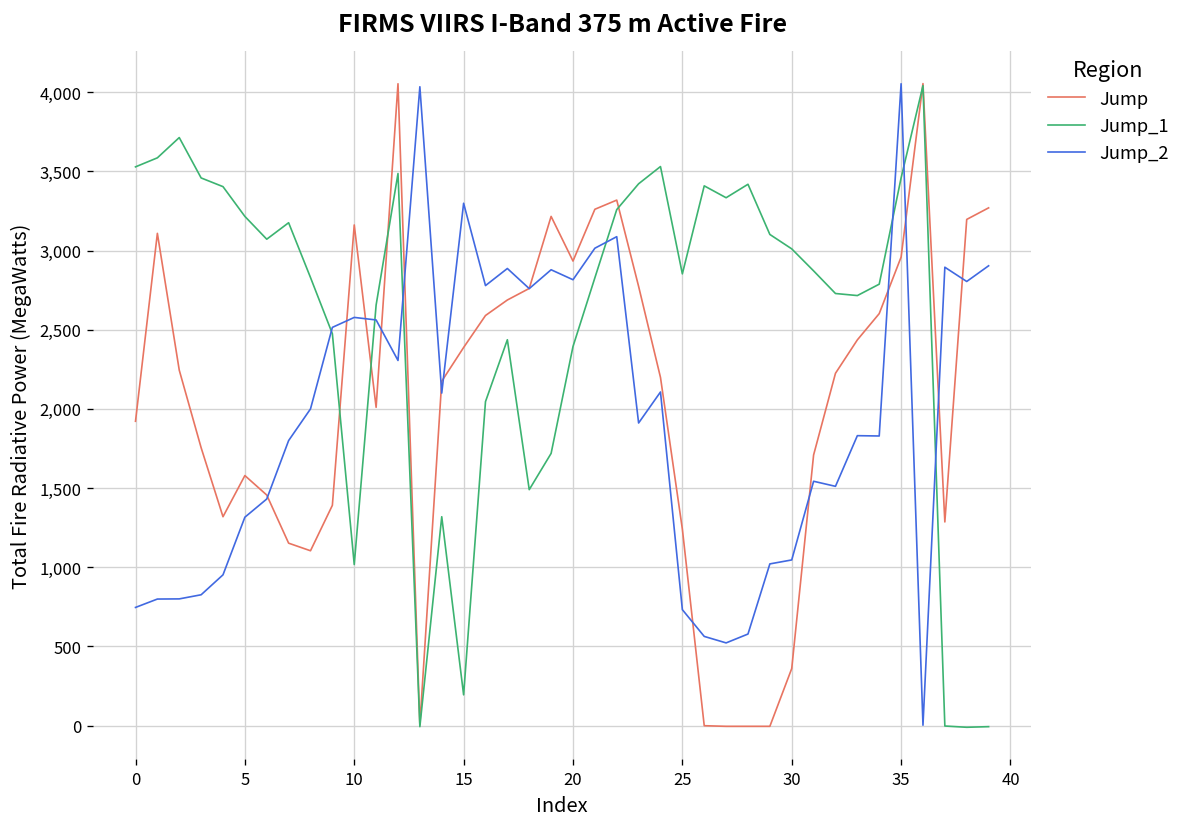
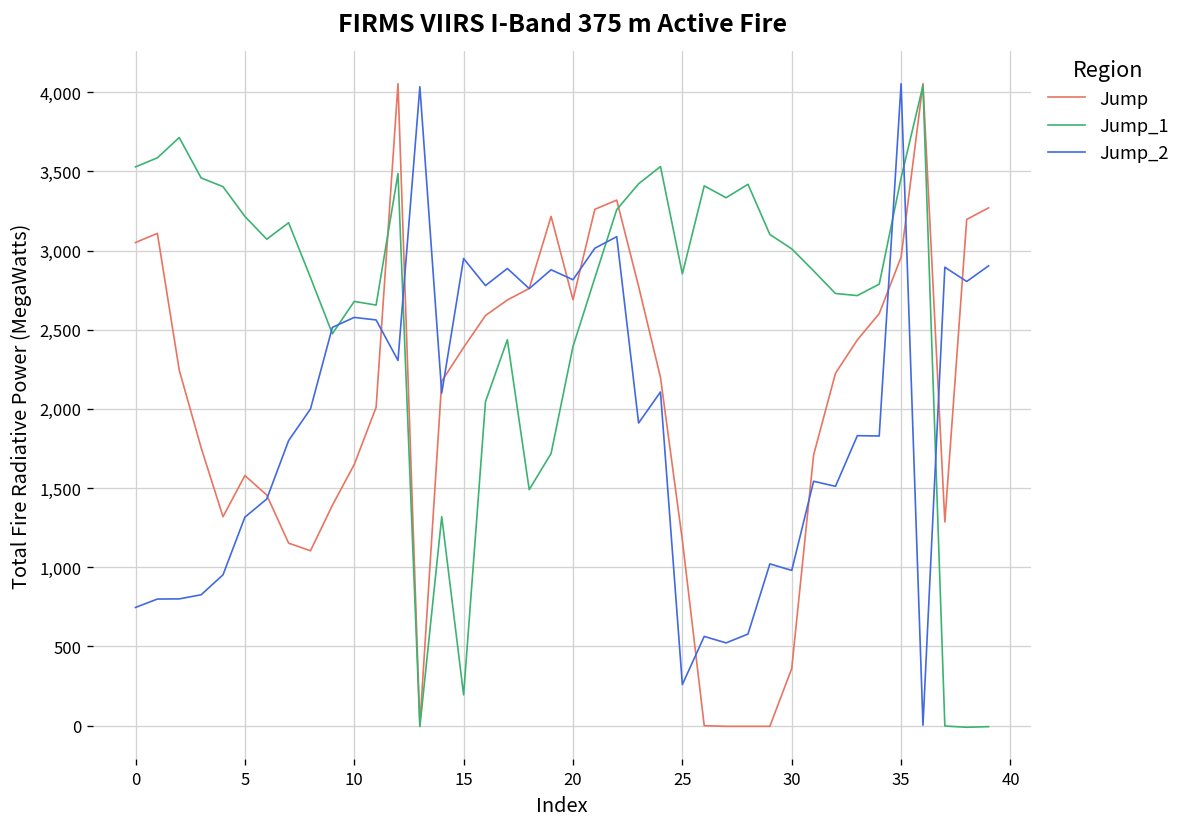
Jump, 0: 1,920 -> 3,050
Jump, 10: 3,160 -> 1,650
Jump_1, 10: 1,020 -> 2,680
Jump_2, 15: 3,300 -> 2,950
Jump, 20: 2,930 -> 2,690
Jump, 25: 1,240 -> 1,170
Jump_2, 25: 730 -> 260
Jump_2, 30: 1,050 -> 980
